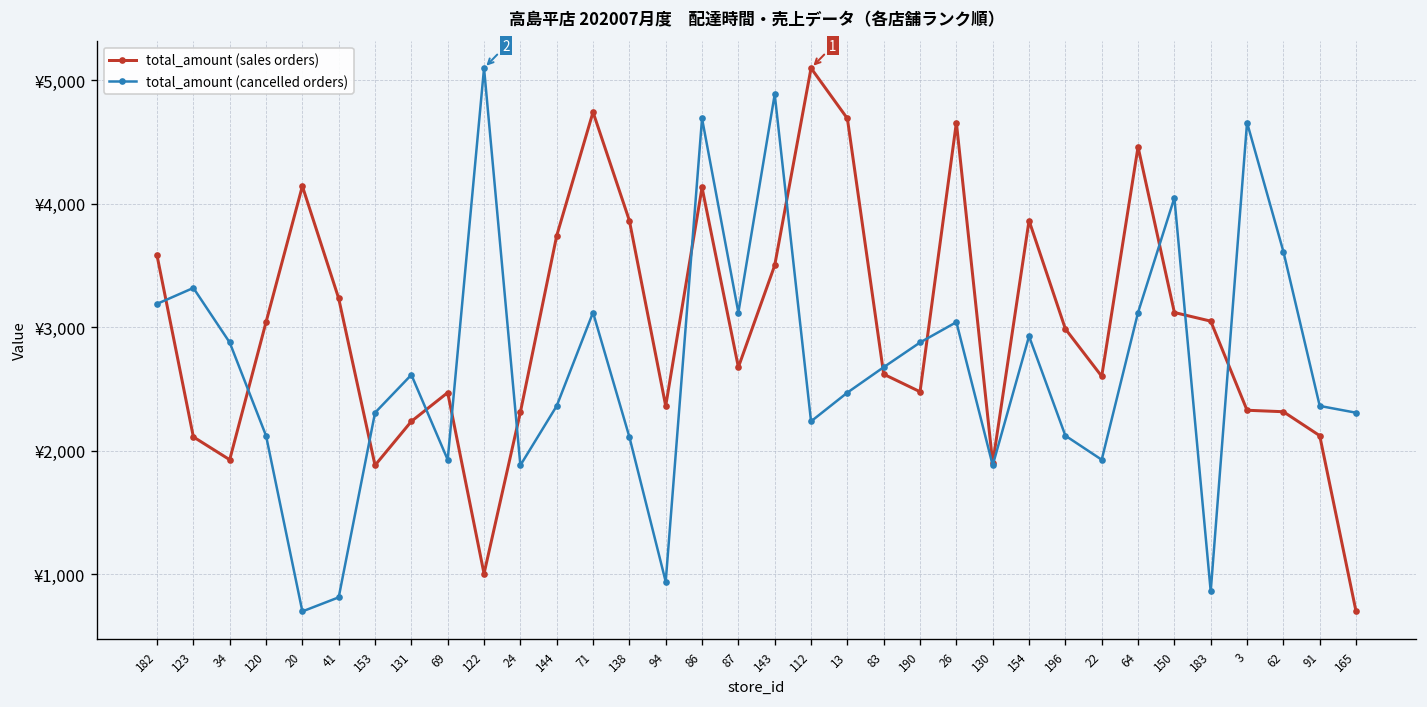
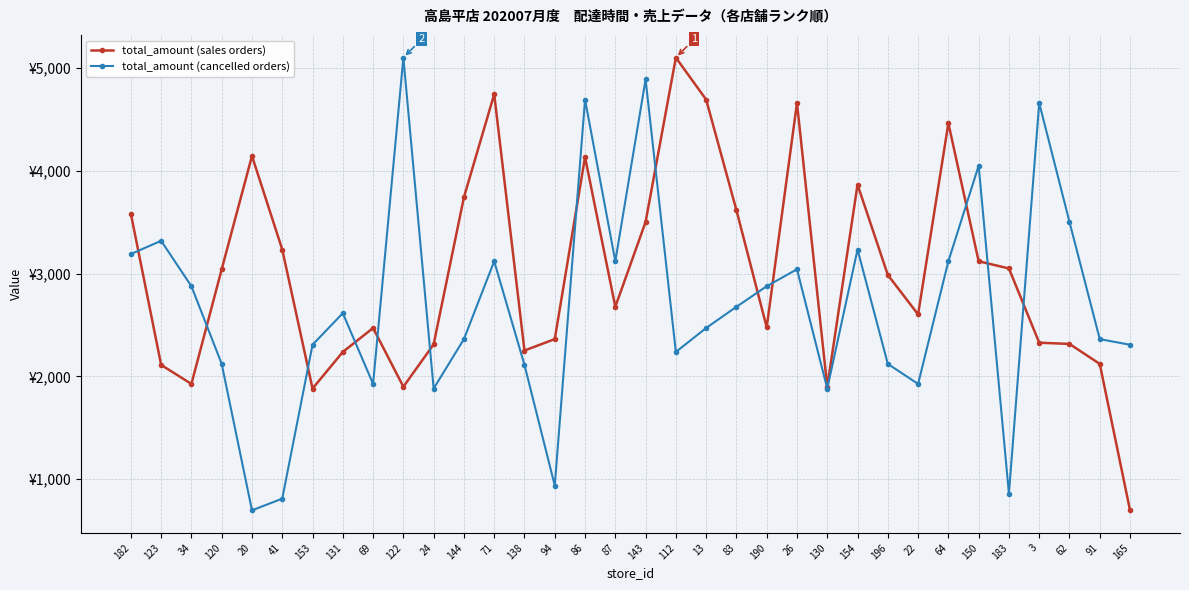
total_amount (sales orders), 122: ¥1,000 -> ¥1,900
total_amount (sales orders), 138: ¥3,870 -> ¥2,250
total_amount (sales orders), 83: ¥2,620 -> ¥3,620
total_amount (cancelled orders), 154: ¥2,930 -> ¥3,230
total_amount (cancelled orders), 62: ¥3,610 -> ¥3,500
